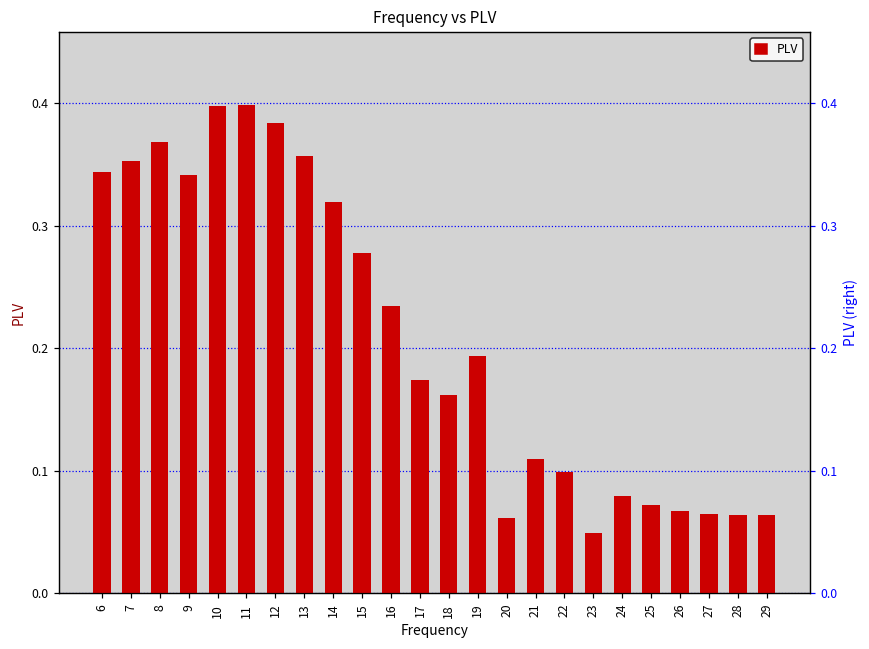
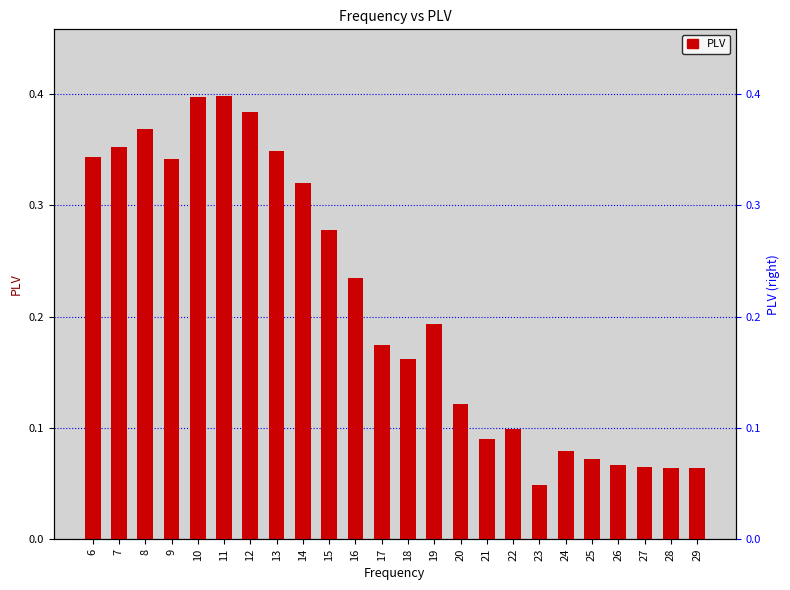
13: 0.357 -> 0.349
20: 0.061 -> 0.121
21: 0.110 -> 0.090
